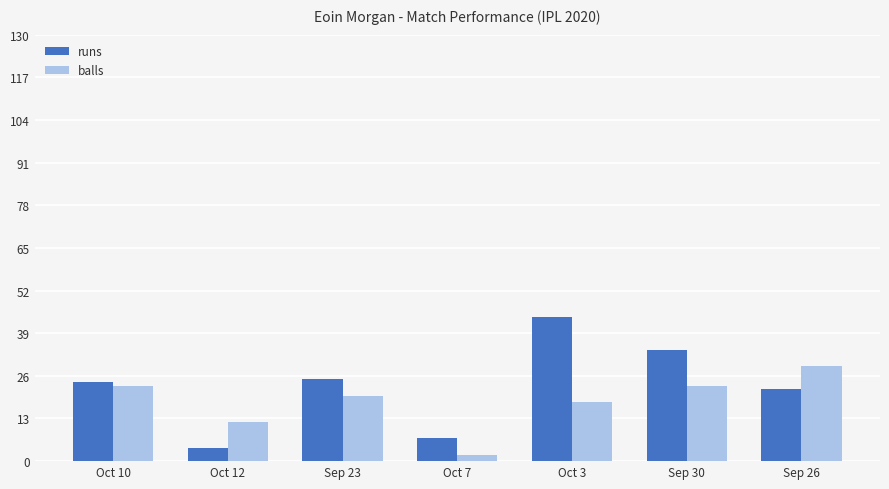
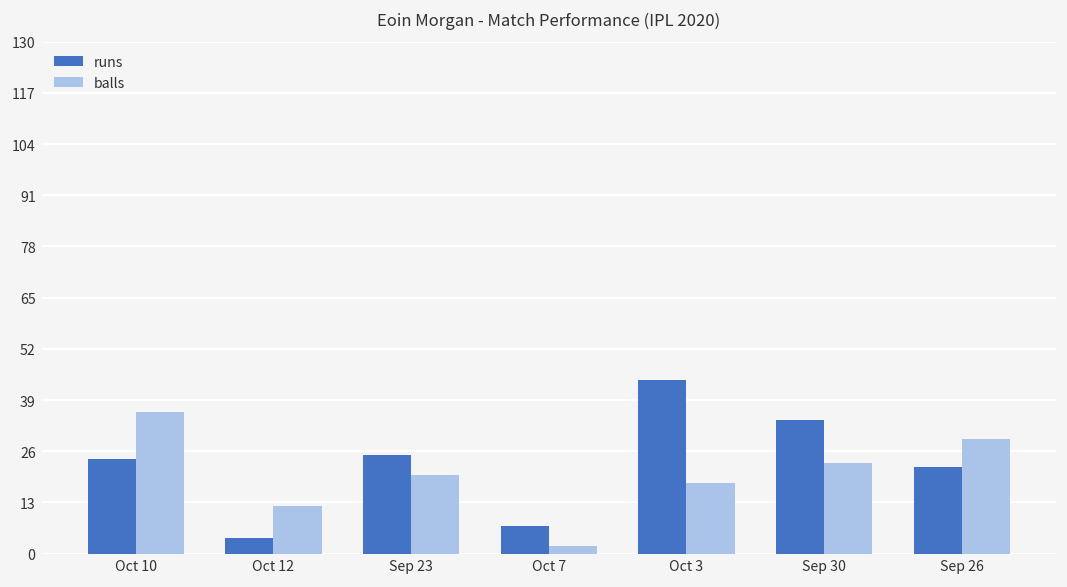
balls, Oct 10: 23 -> 36
